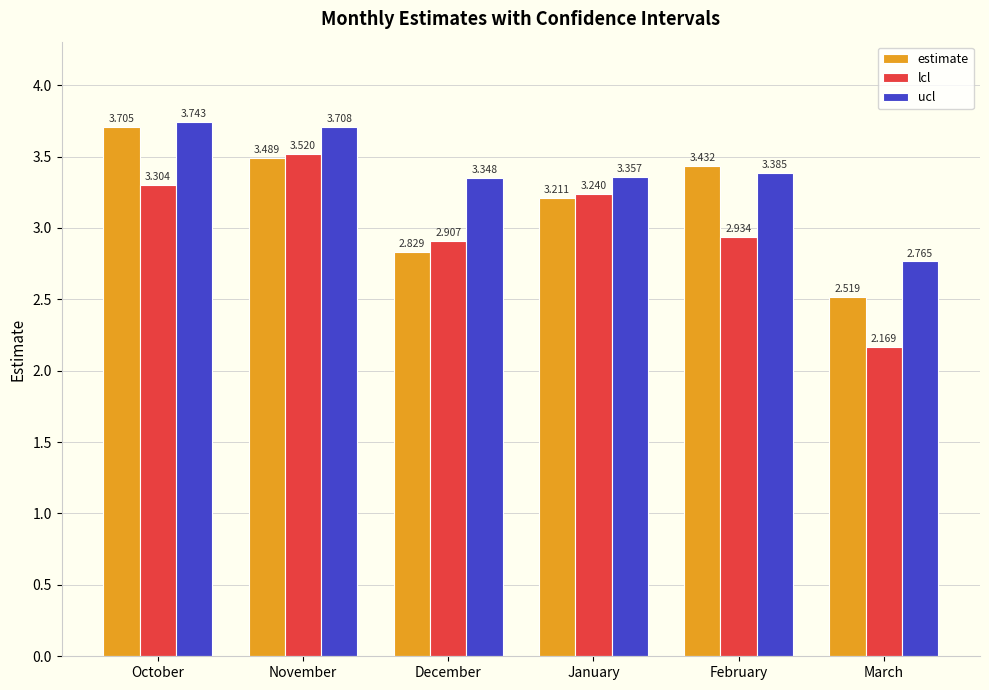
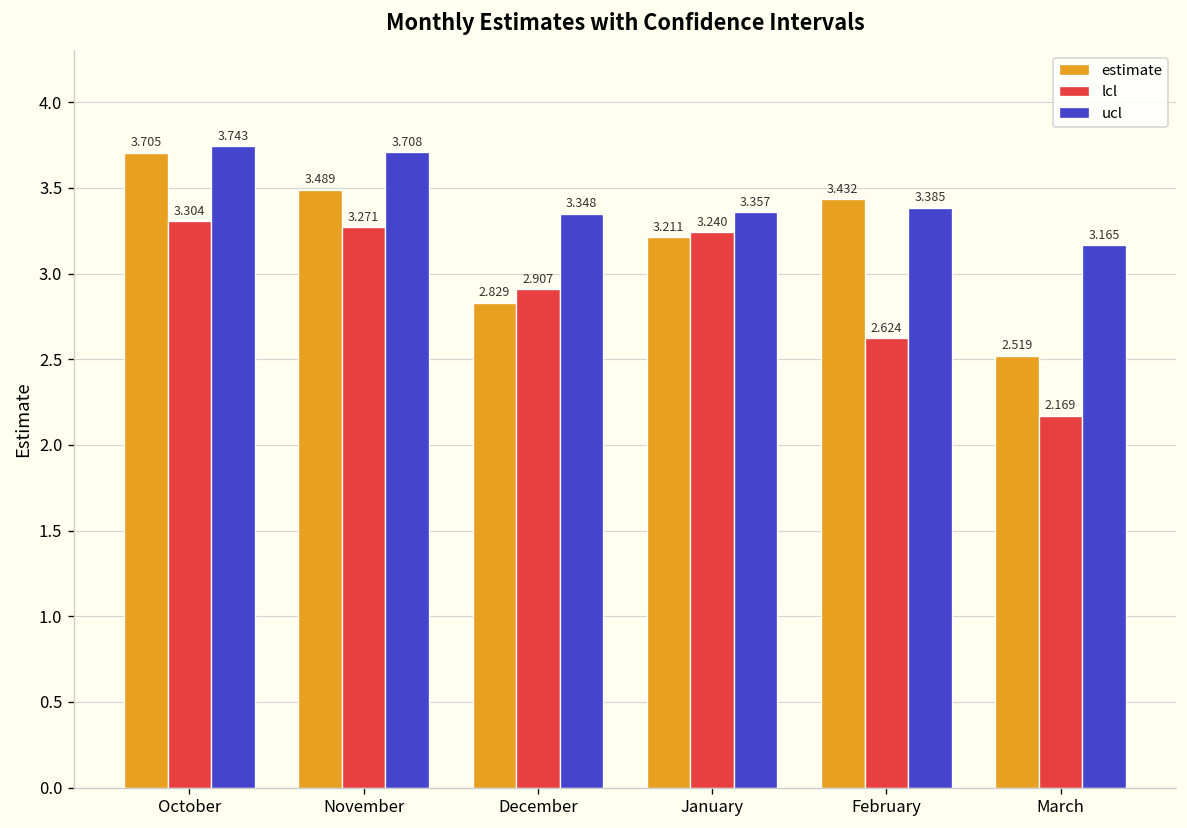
lcl, November: 3.520 -> 3.271
lcl, February: 2.934 -> 2.624
ucl, March: 2.765 -> 3.165
